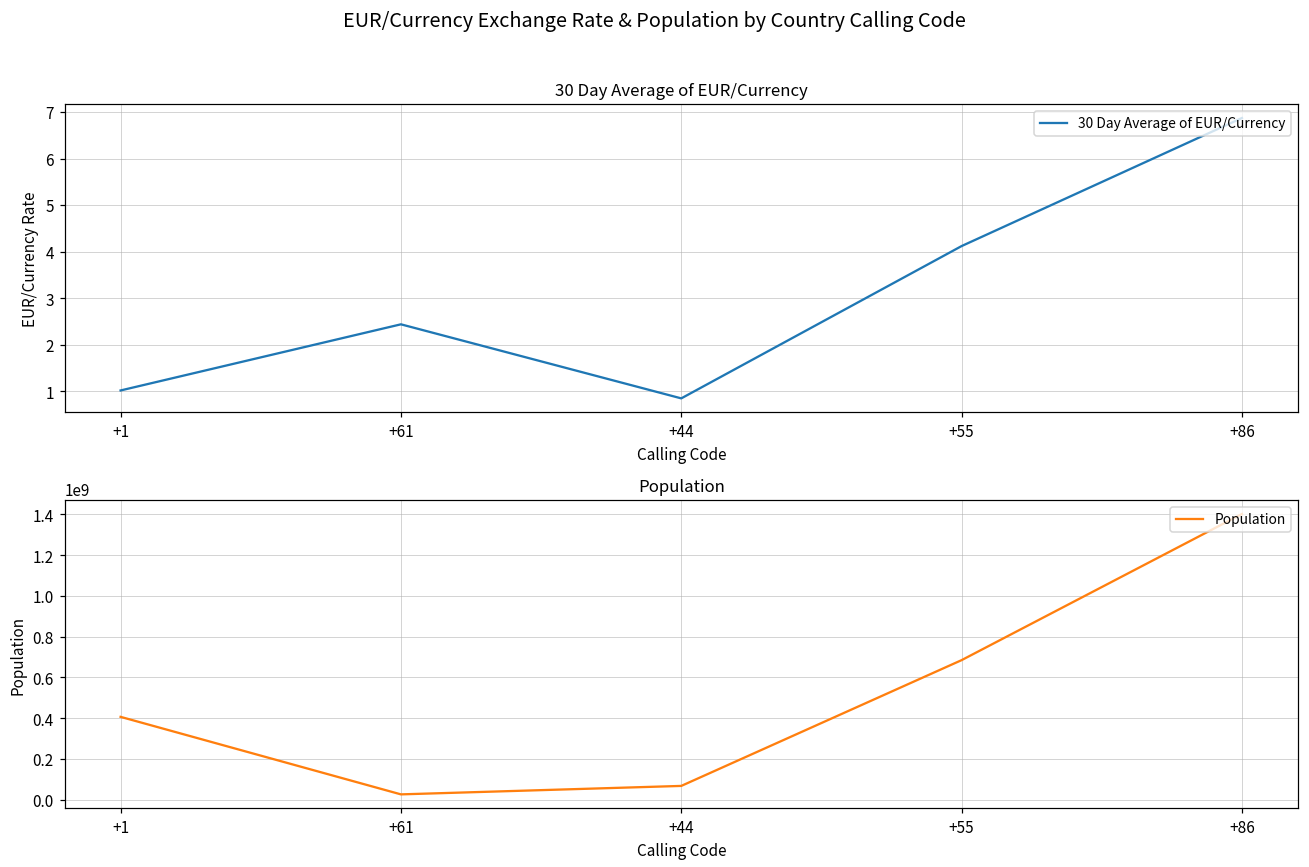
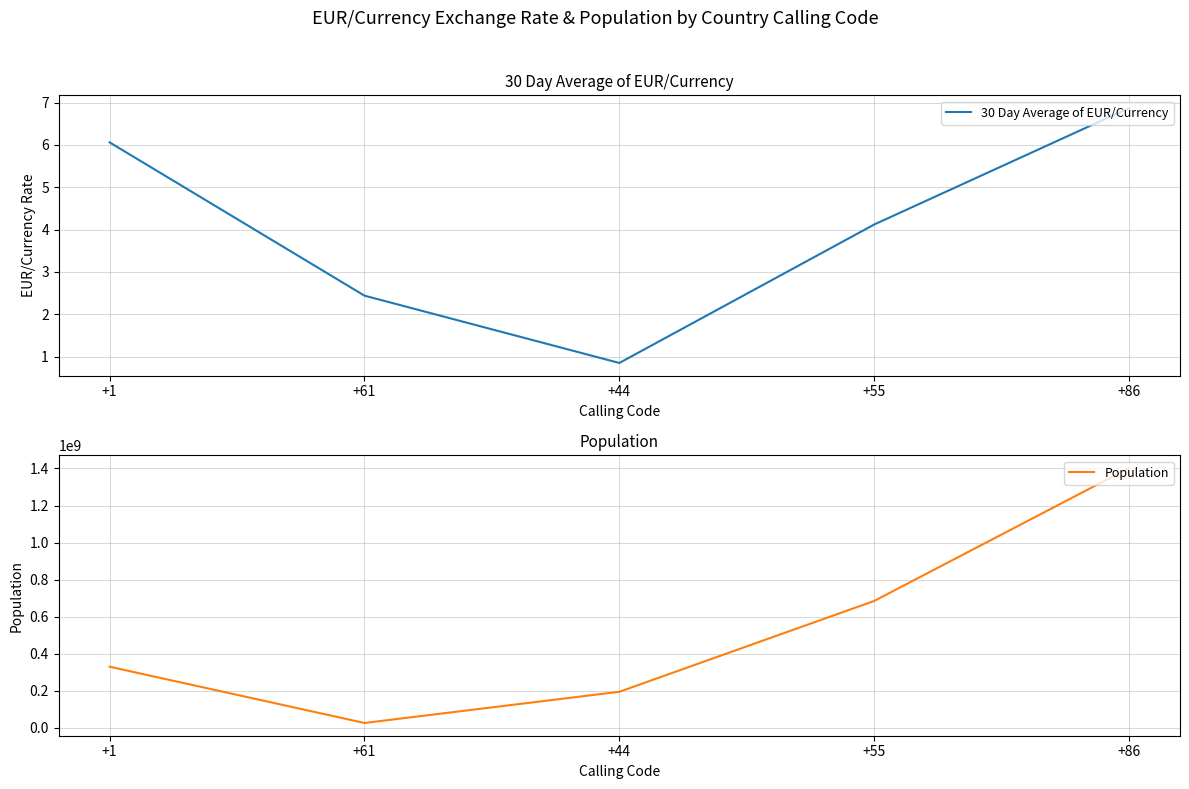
30 Day Average of EUR/Currency, +1: 1.0 -> 6.1
Population, +1: 410000000 -> 330000000
Population, +44: 70000000 -> 190000000
